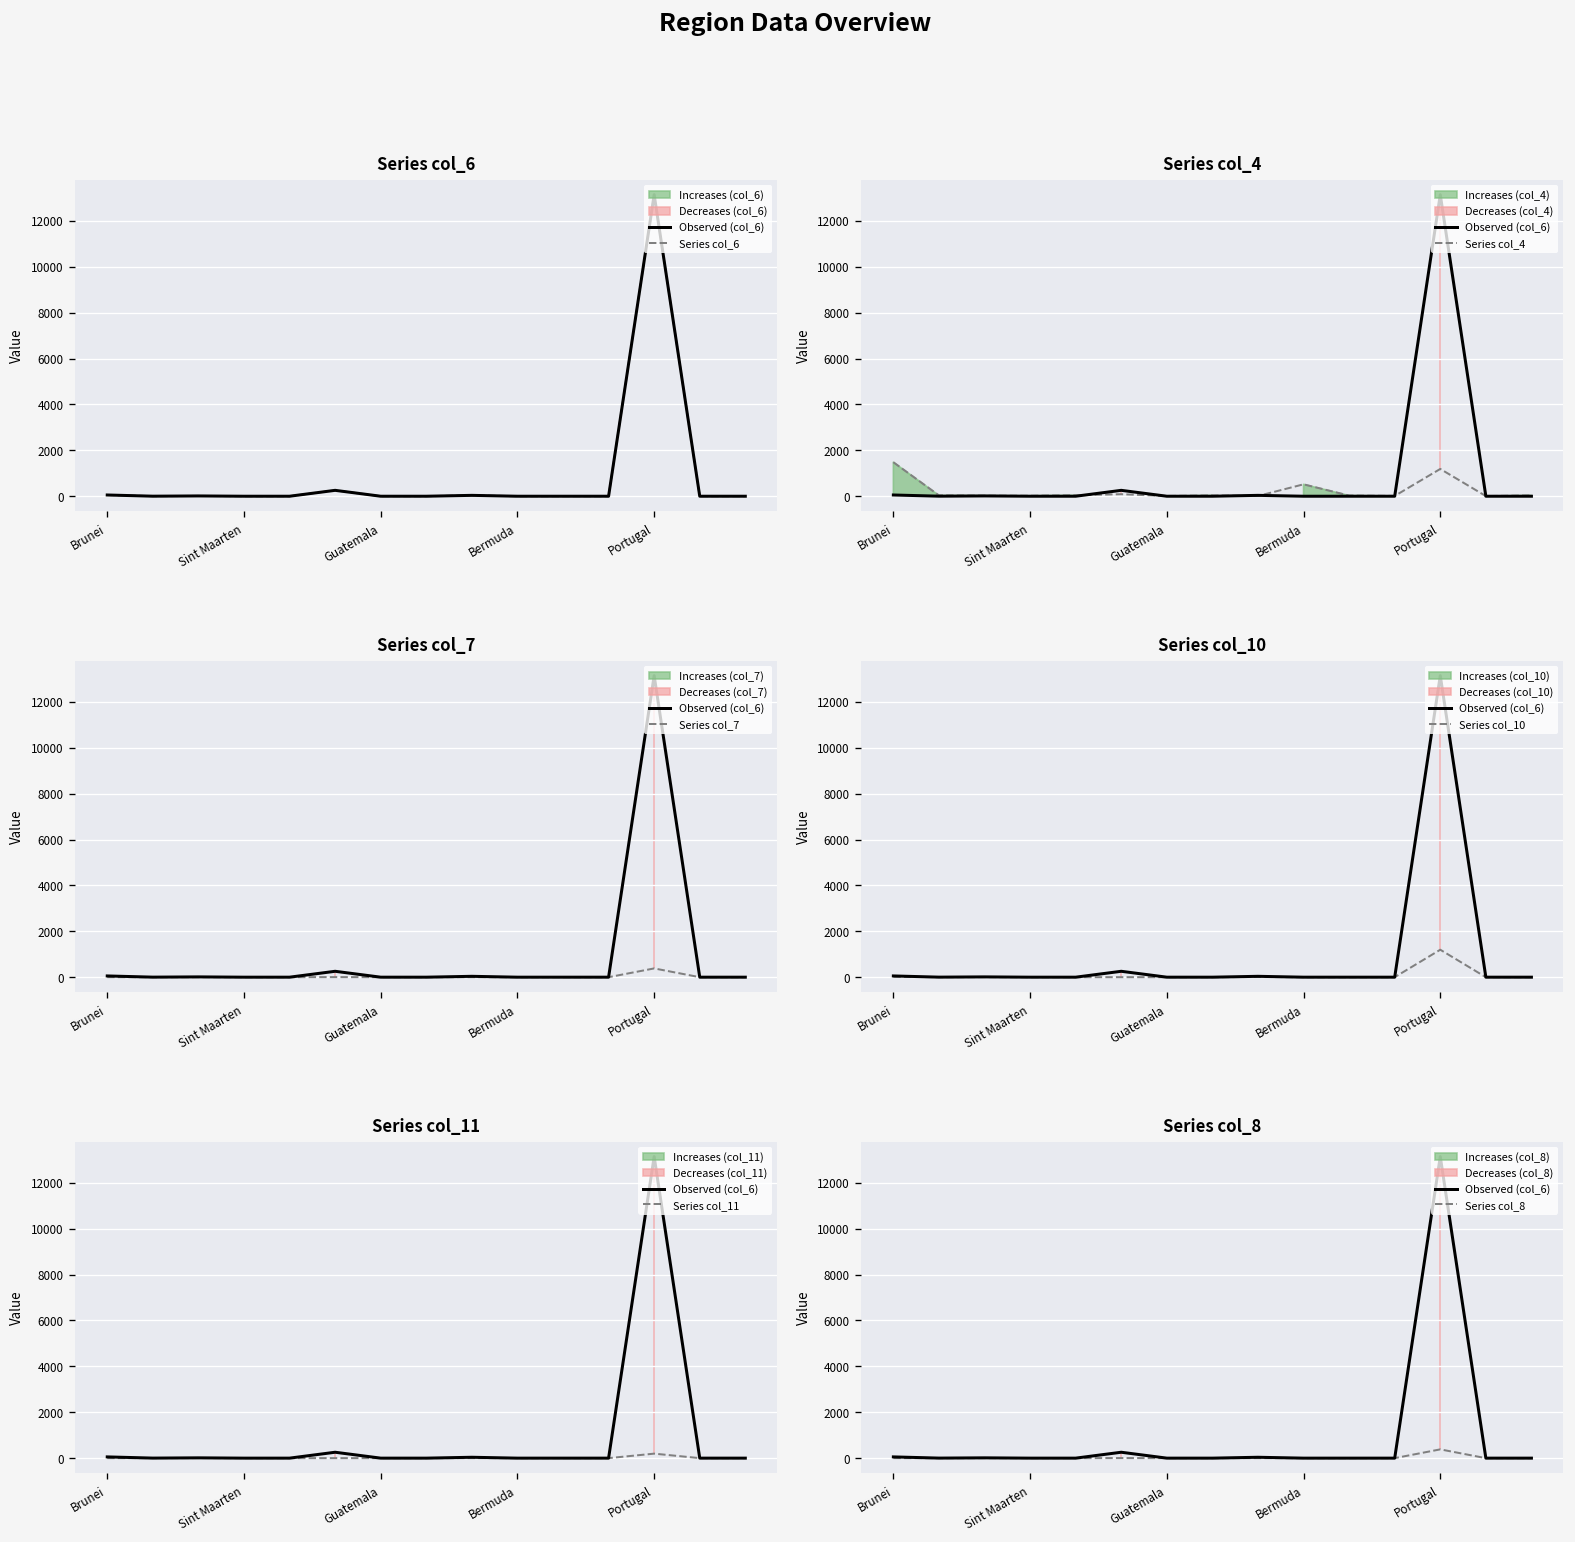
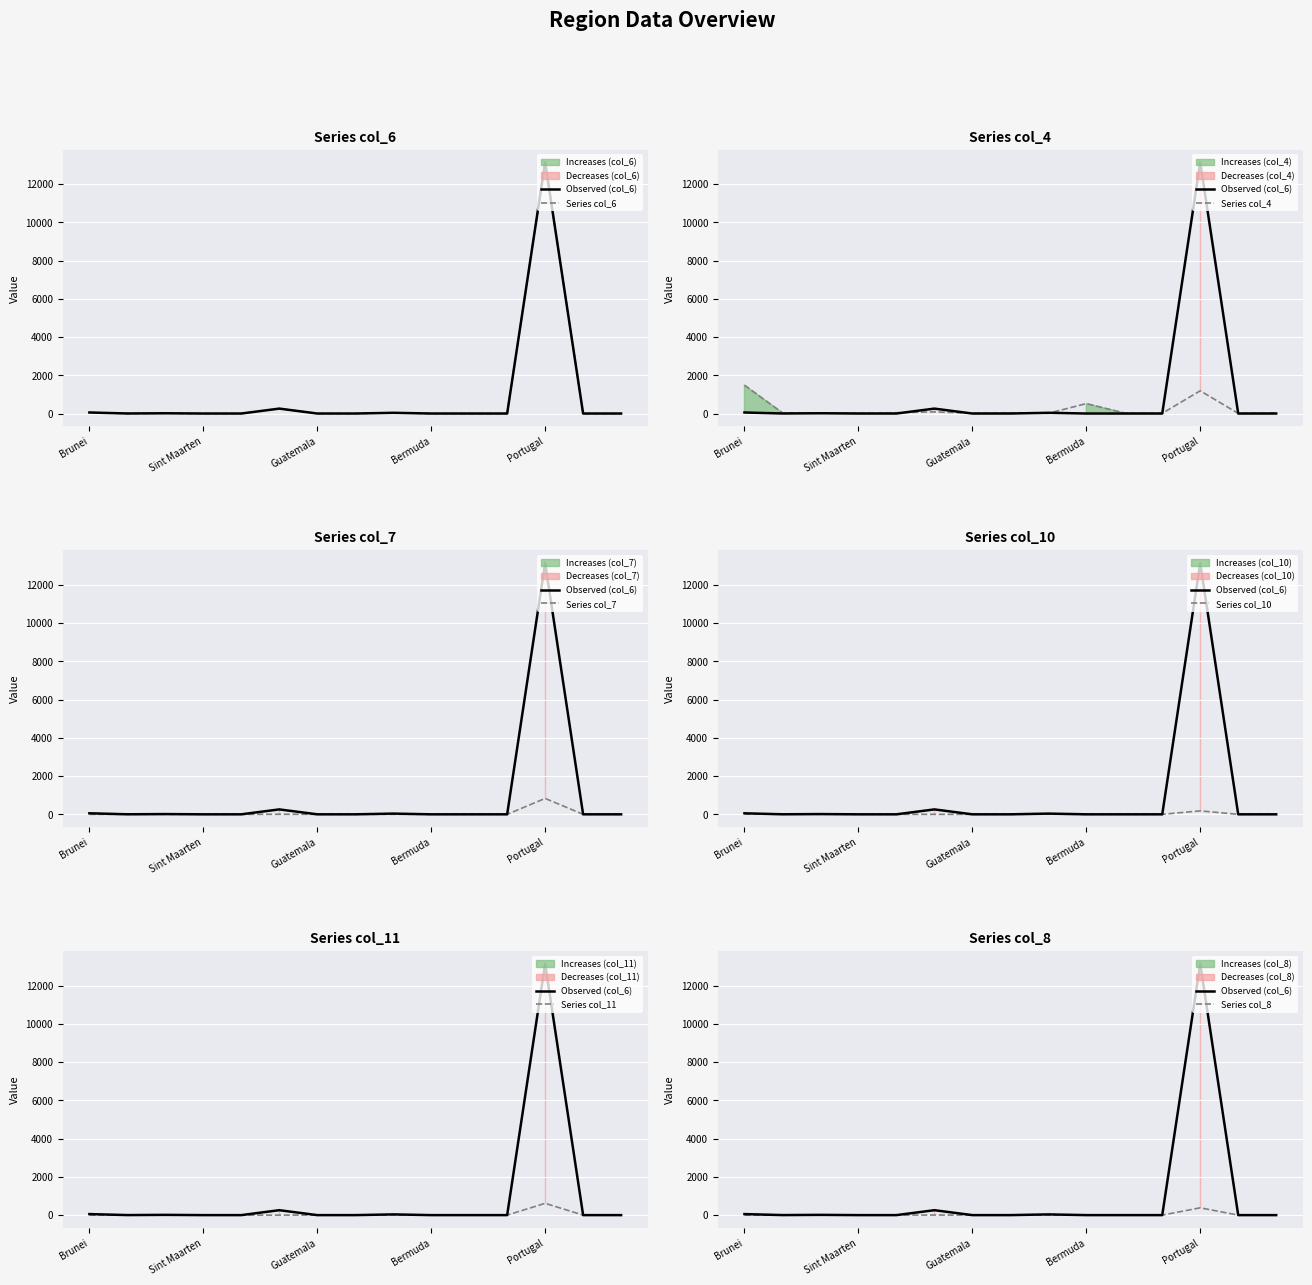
Series col_7, Series col_7, Portugal: 400 -> 800
Series col_10, Series col_10, Portugal: 1200 -> 200
Series col_11, Series col_11, Portugal: 200 -> 600
